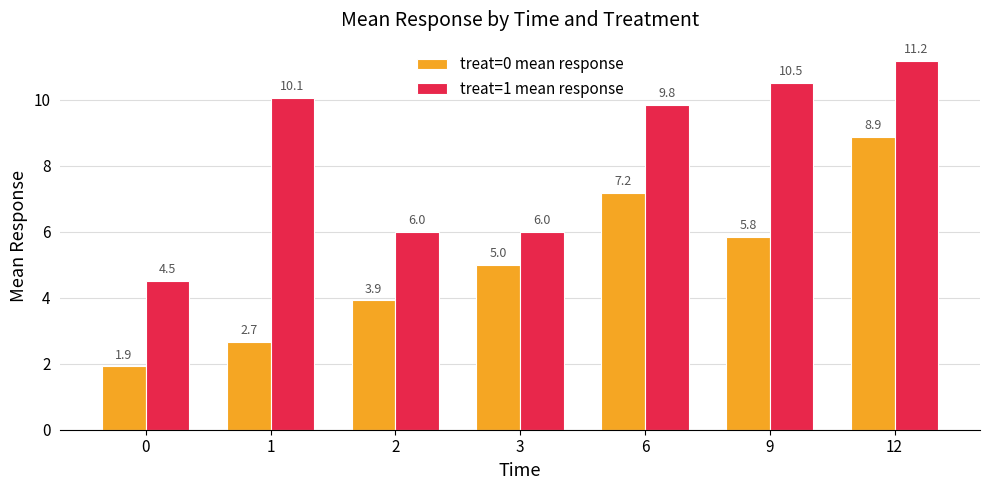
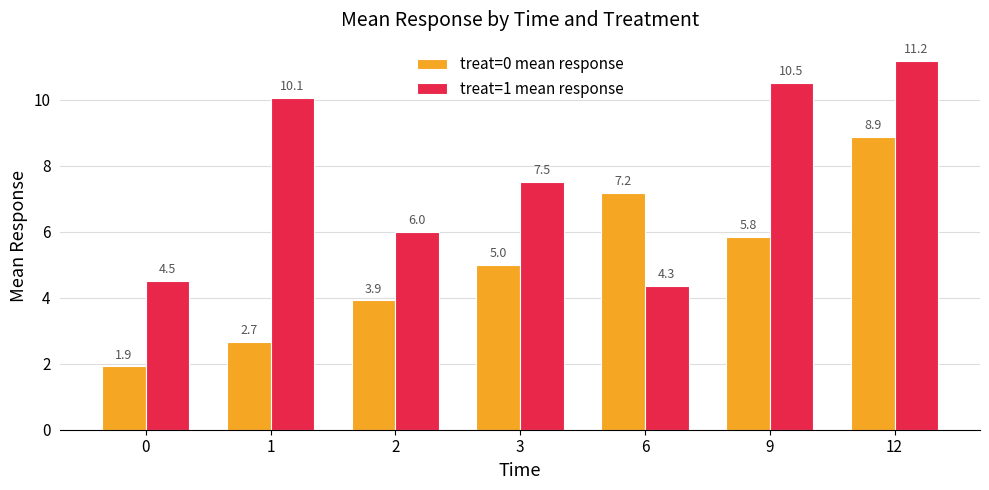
treat=1 mean response, 3: 6.0 -> 7.5
treat=1 mean response, 6: 9.8 -> 4.3
